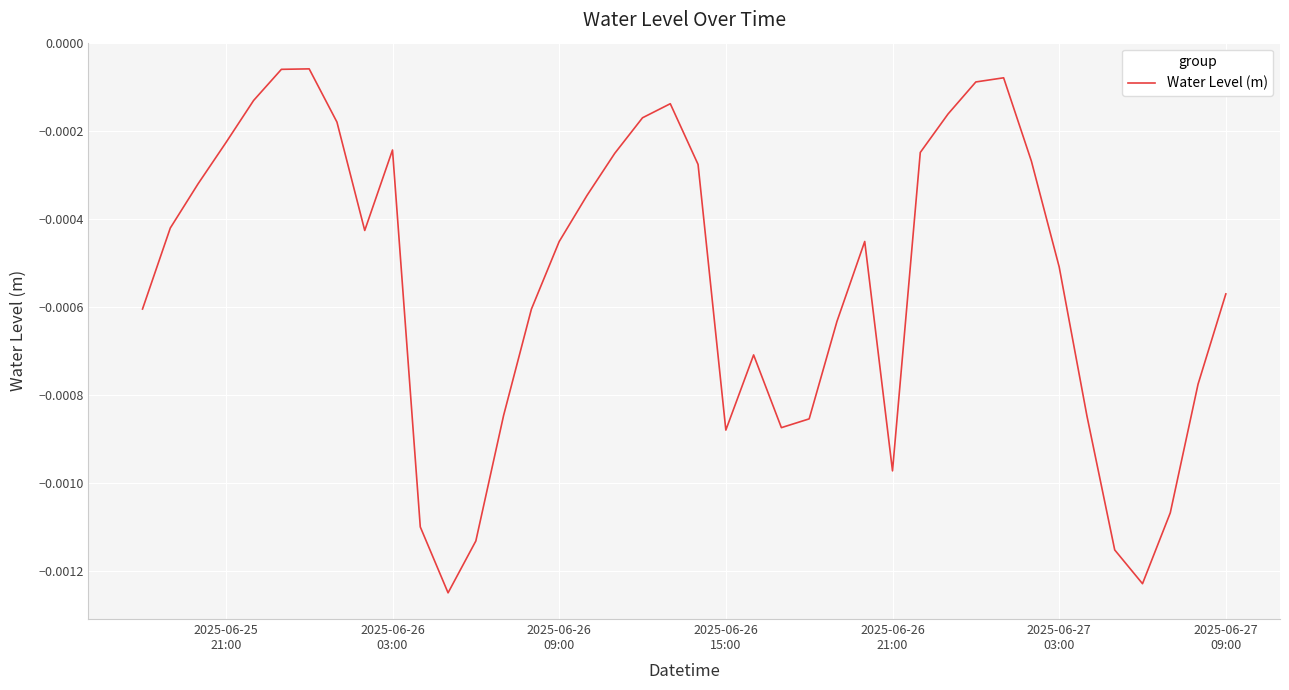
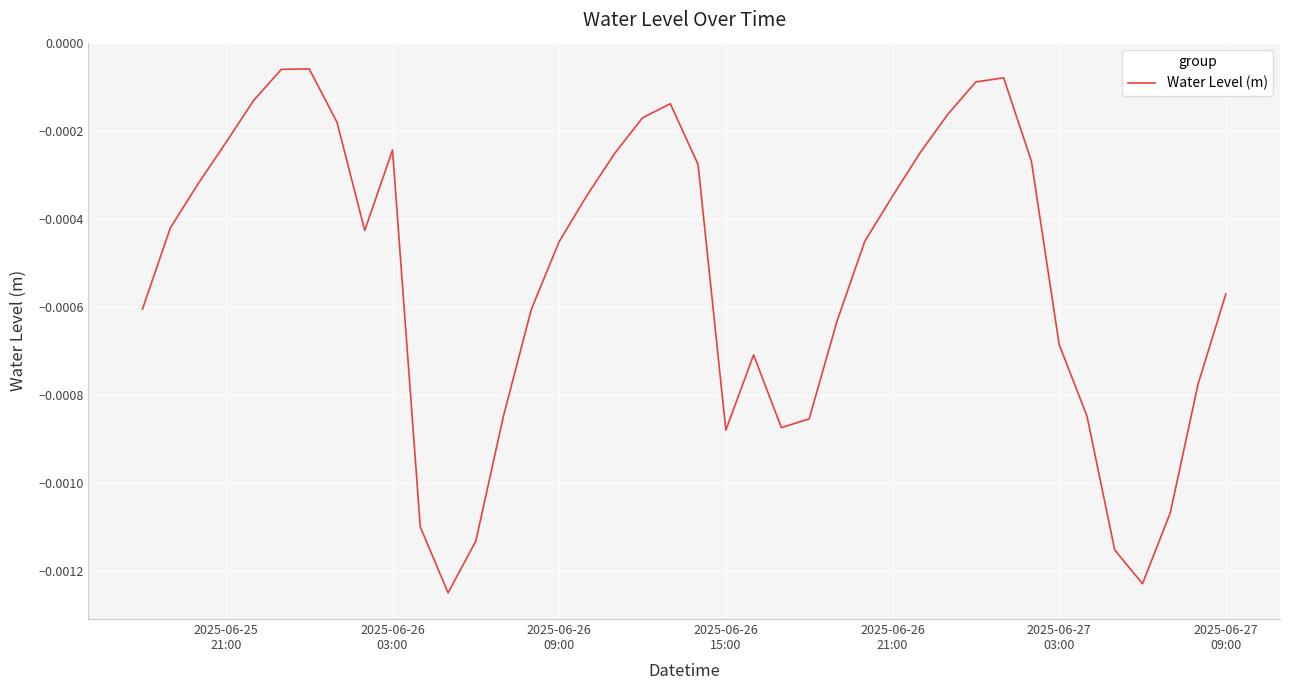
2025-06-26 21:00: -0.00097 -> -0.00035
2025-06-27 03:00: -0.00051 -> -0.00069
